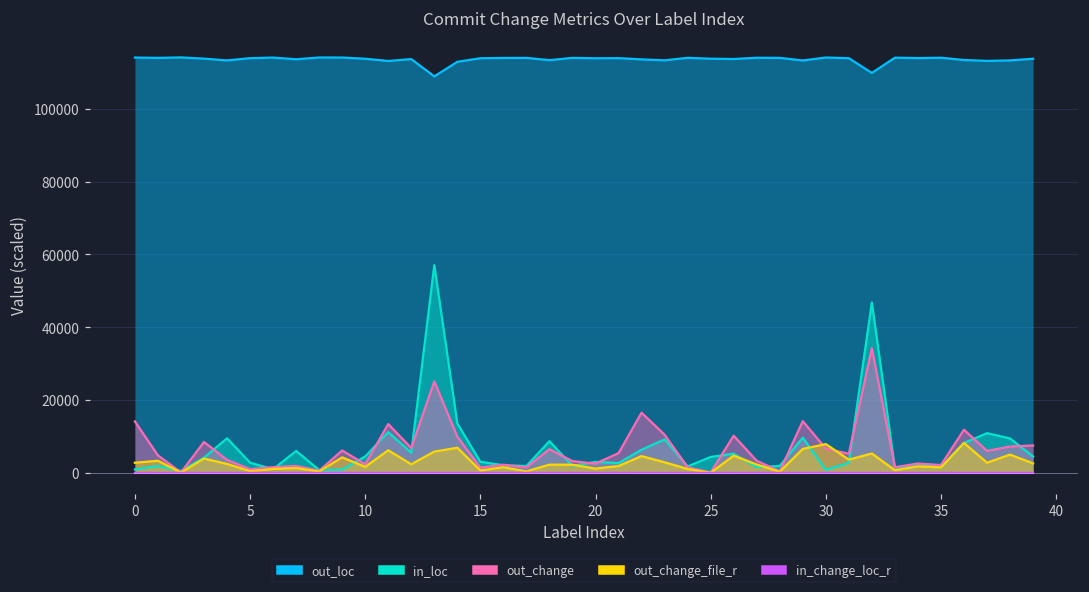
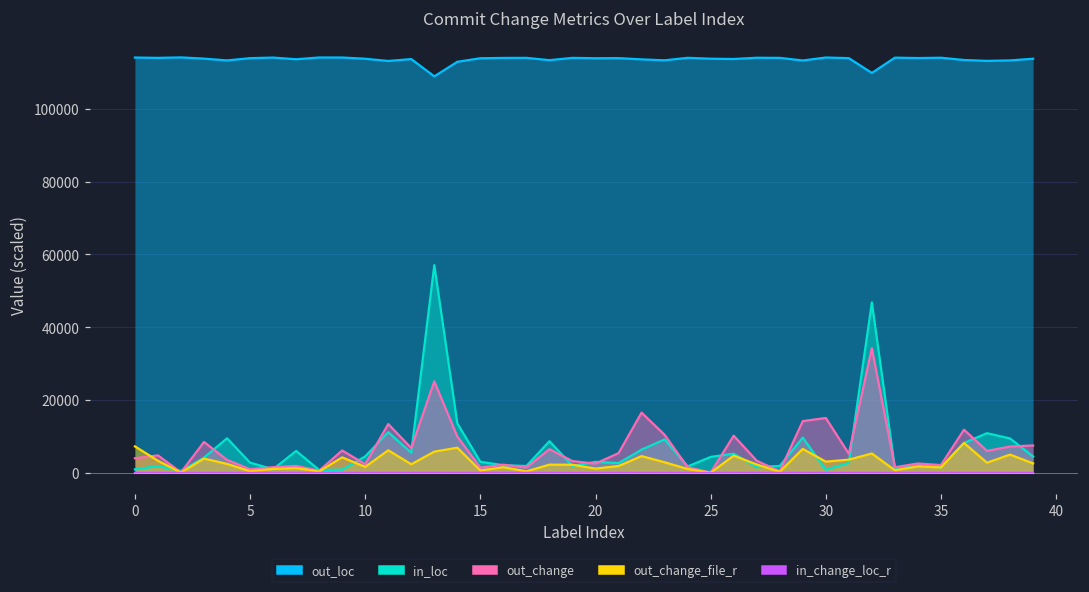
out_change, 0: 14000 -> 4000
out_change_file_r, 0: 3000 -> 7000
out_change, 30: 7000 -> 15000
out_change_file_r, 30: 8000 -> 3000
